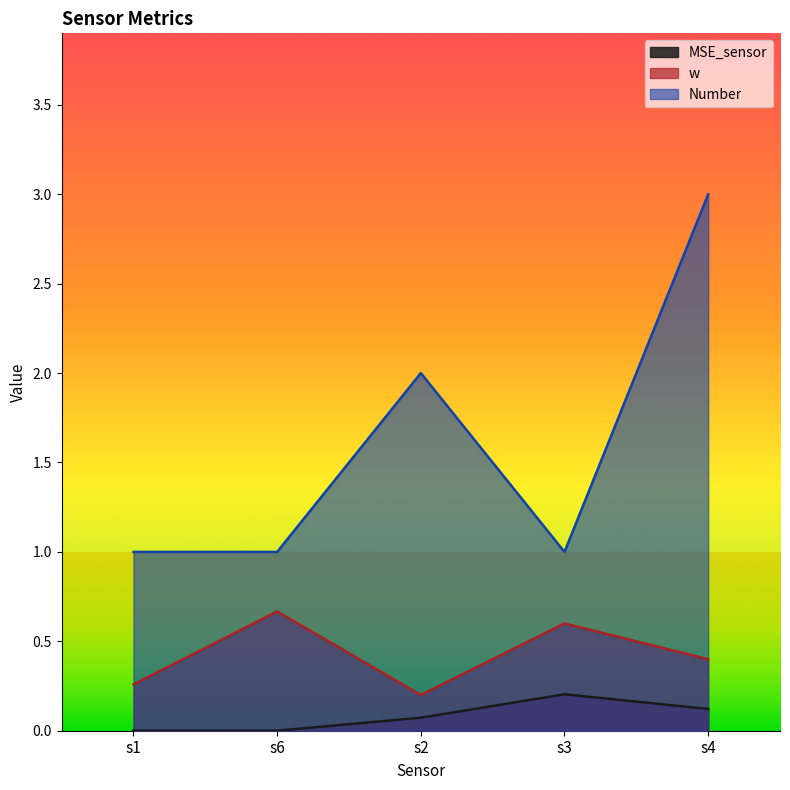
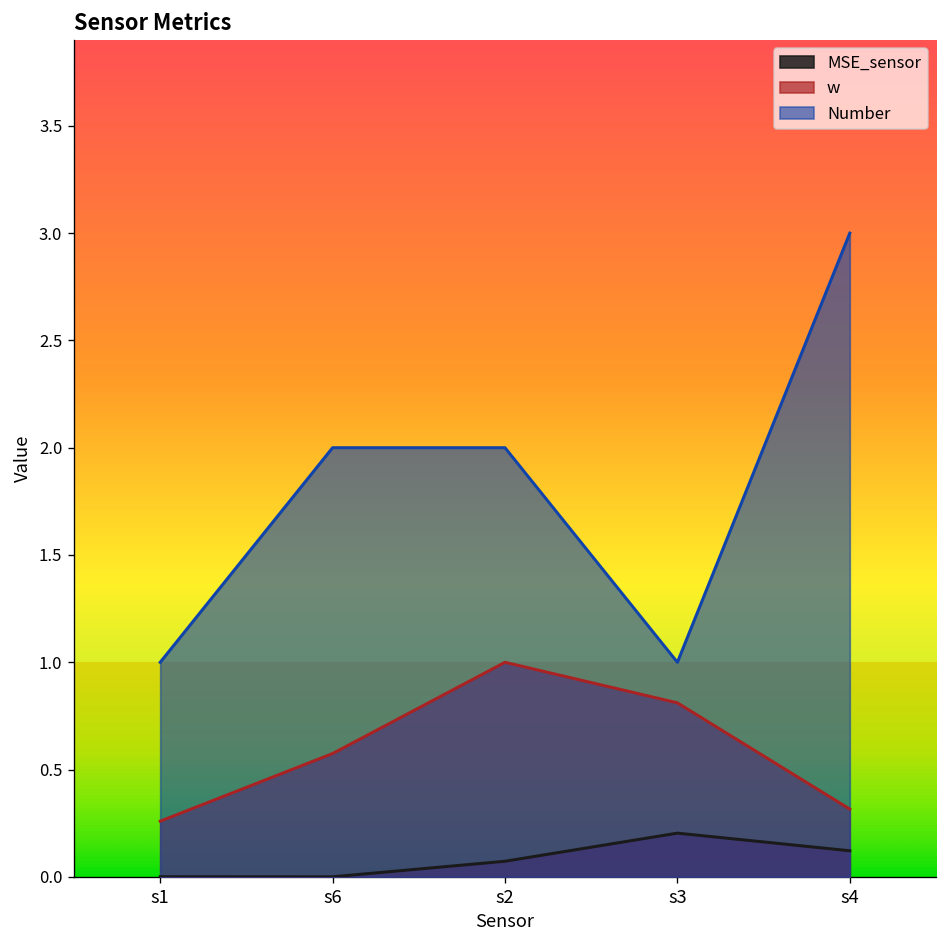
w, s6: 0.67 -> 0.57
Number, s6: 1 -> 2
w, s2: 0.2 -> 1.0
w, s3: 0.60 -> 0.81
w, s4: 0.40 -> 0.32
